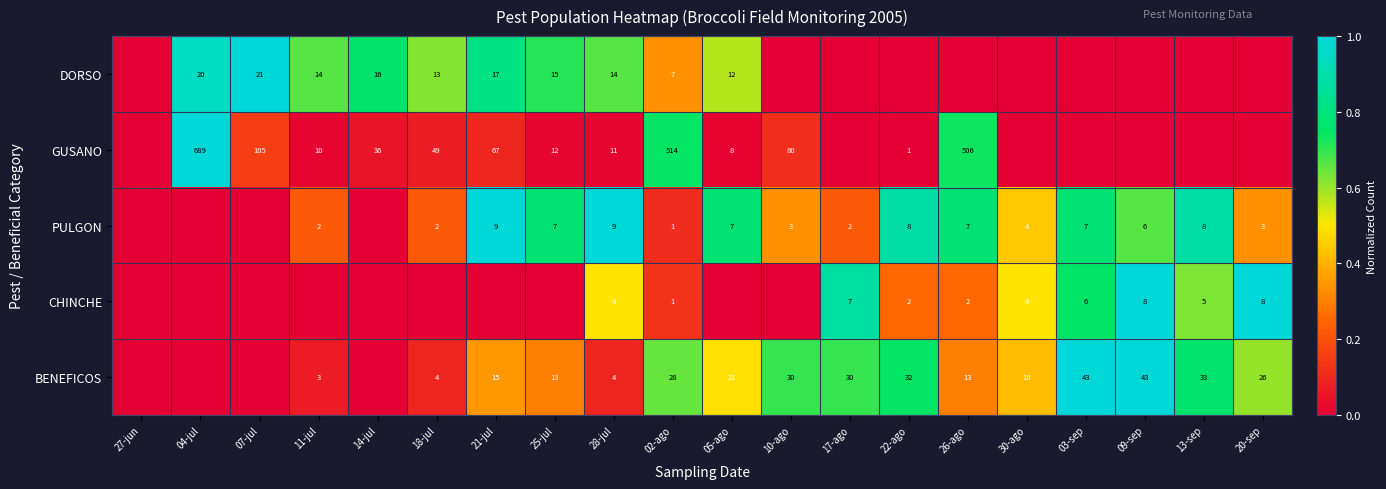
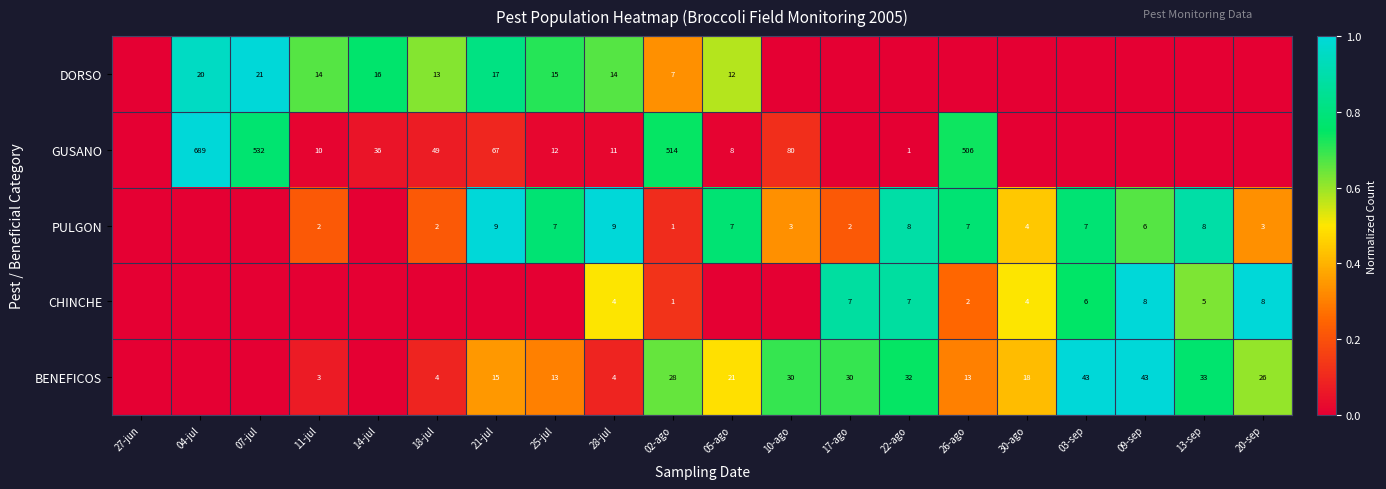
GUSANO, 07-jul: 105 -> 532
CHINCHE, 22-ago: 2 -> 7
